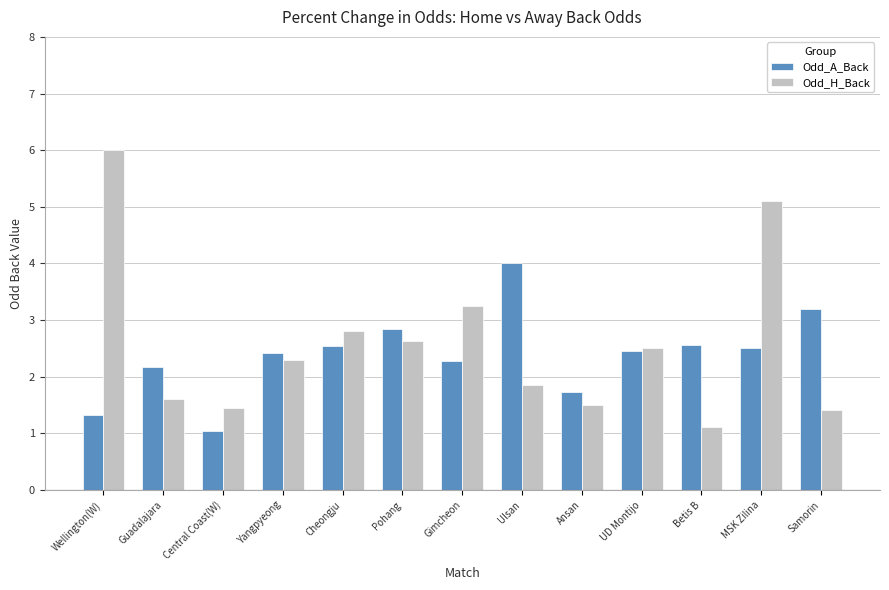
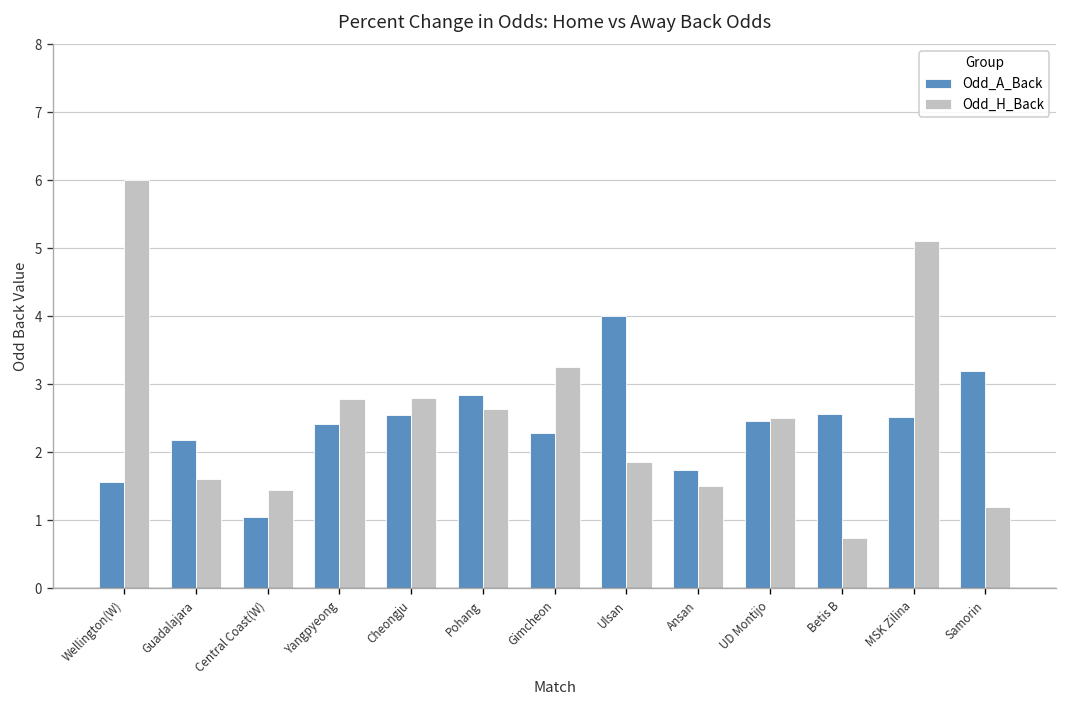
Odd_A_Back, Wellington(W): 1.3 -> 1.6
Odd_H_Back, Yangpyeong: 2.3 -> 2.8
Odd_H_Back, Betis B: 1.1 -> 0.7
Odd_H_Back, Samorin: 1.4 -> 1.2
